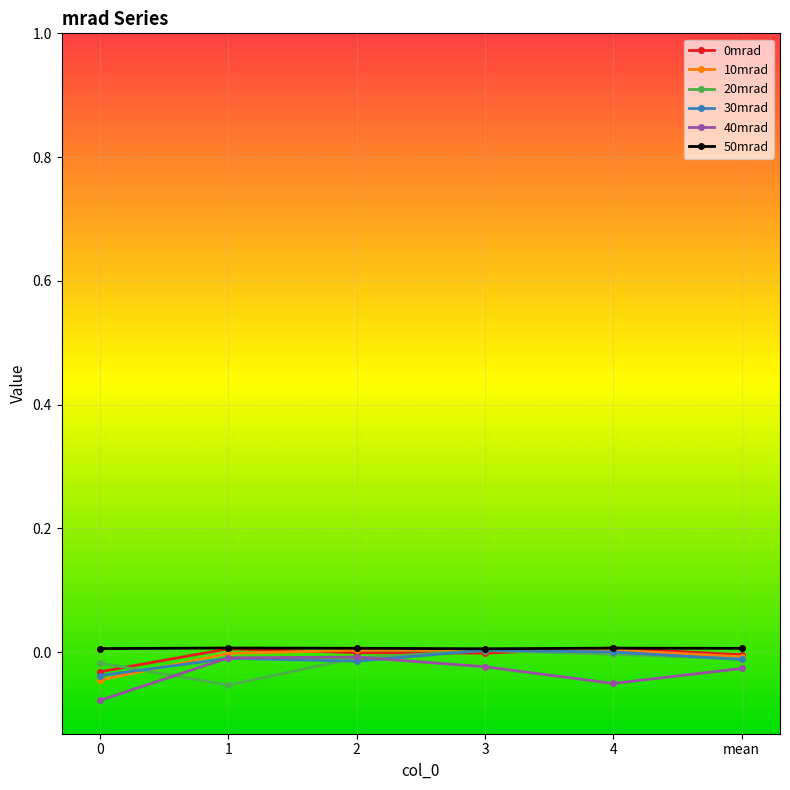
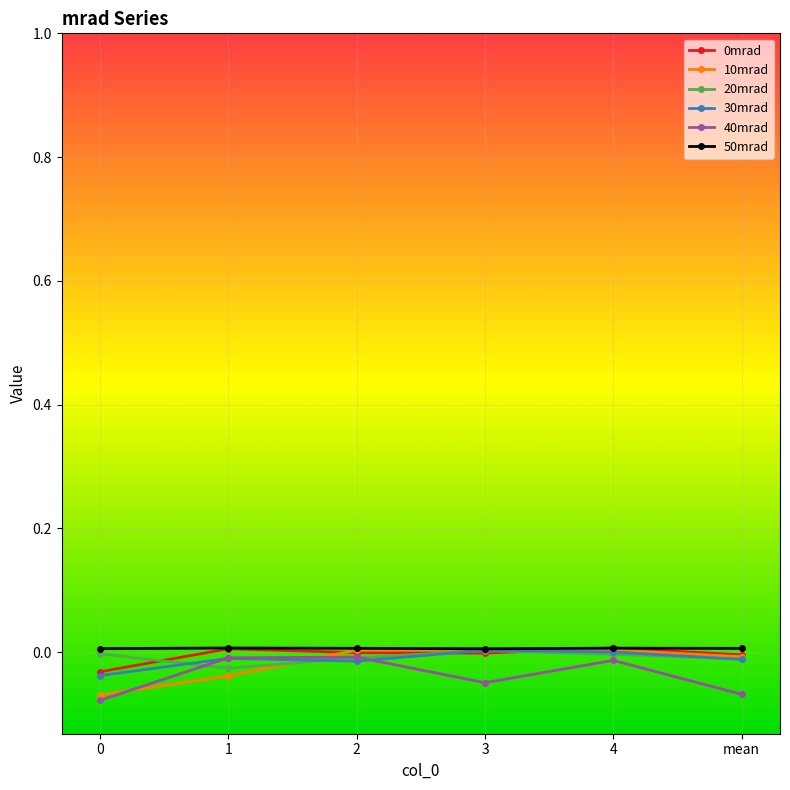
10mrad, 0: -0.05 -> -0.07
20mrad, 0: -0.02 -> 0.00
10mrad, 1: 0.00 -> -0.04
20mrad, 1: -0.05 -> -0.03
40mrad, 3: -0.02 -> -0.05
40mrad, 4: -0.05 -> -0.01
40mrad, mean: -0.03 -> -0.07
